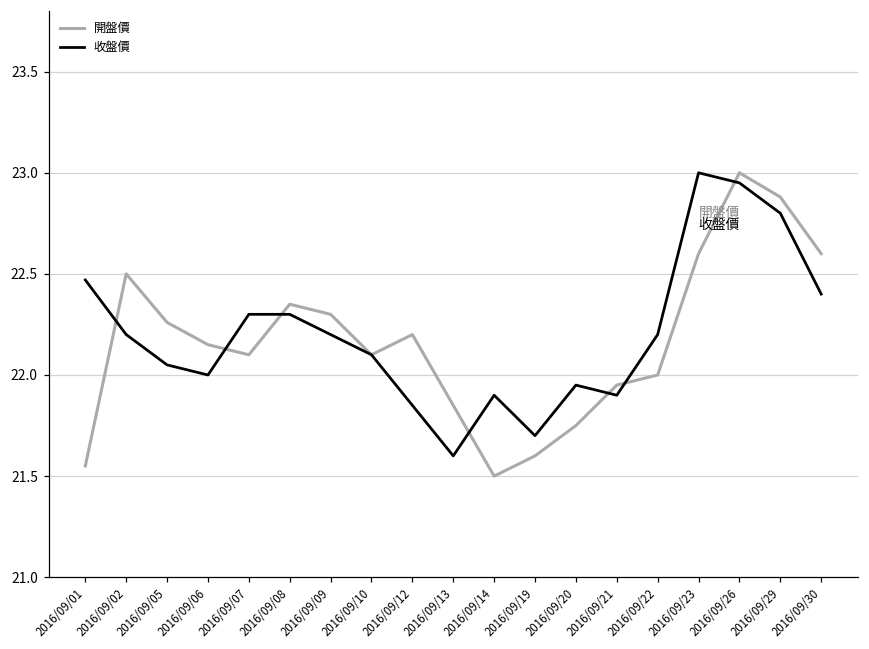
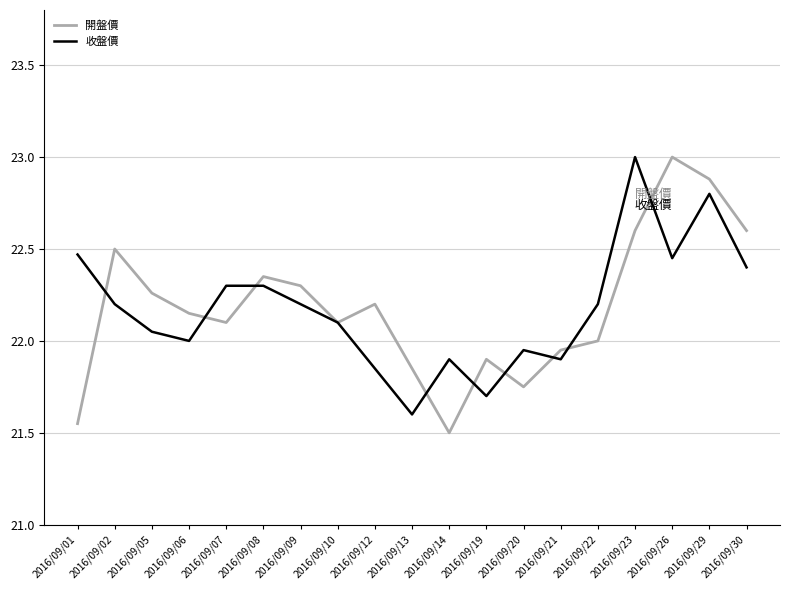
開盤價, 2016/09/19: 21.6 -> 21.9
收盤價, 2016/09/26: 22.95 -> 22.45
